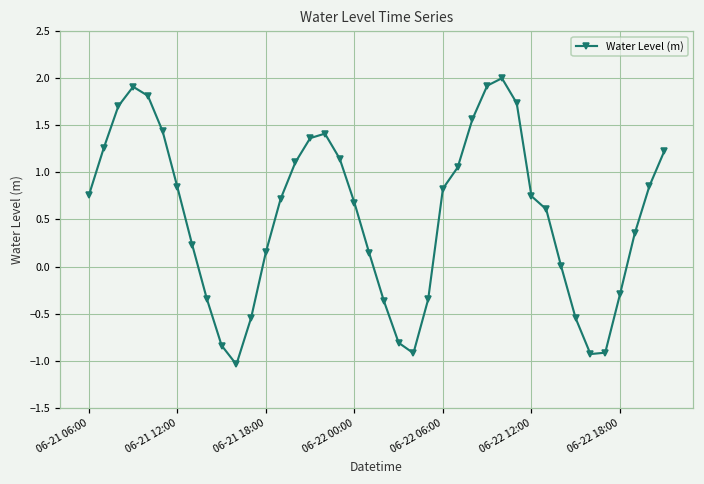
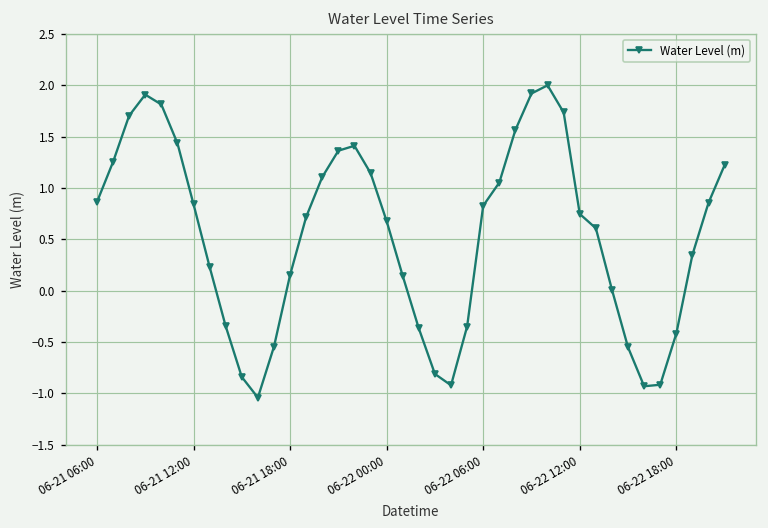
06-21 06:00: 0.8 -> 0.9
06-22 18:00: -0.3 -> -0.4
